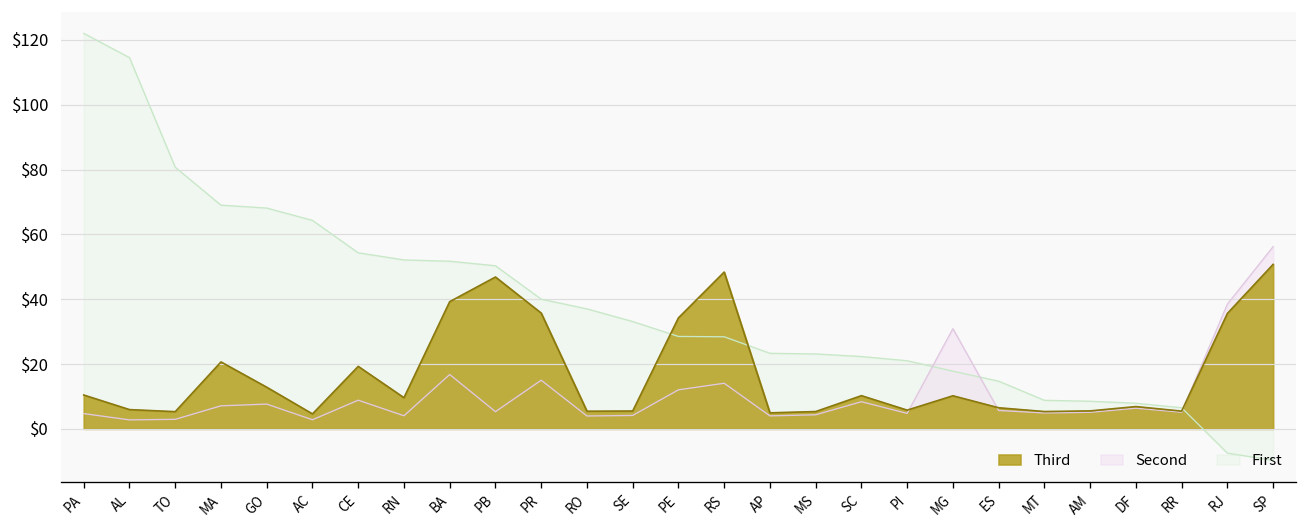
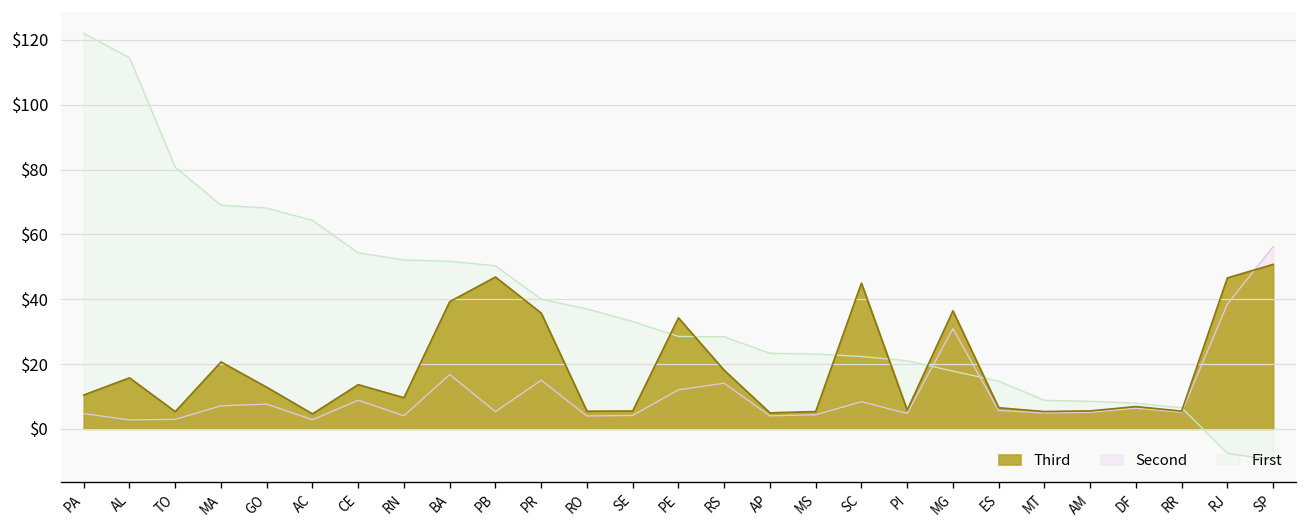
Third, AL: $6 -> $16
Third, CE: $19 -> $14
Third, RS: $48 -> $18
Third, SC: $10 -> $45
Third, MG: $10 -> $36
Third, RJ: $36 -> $47
